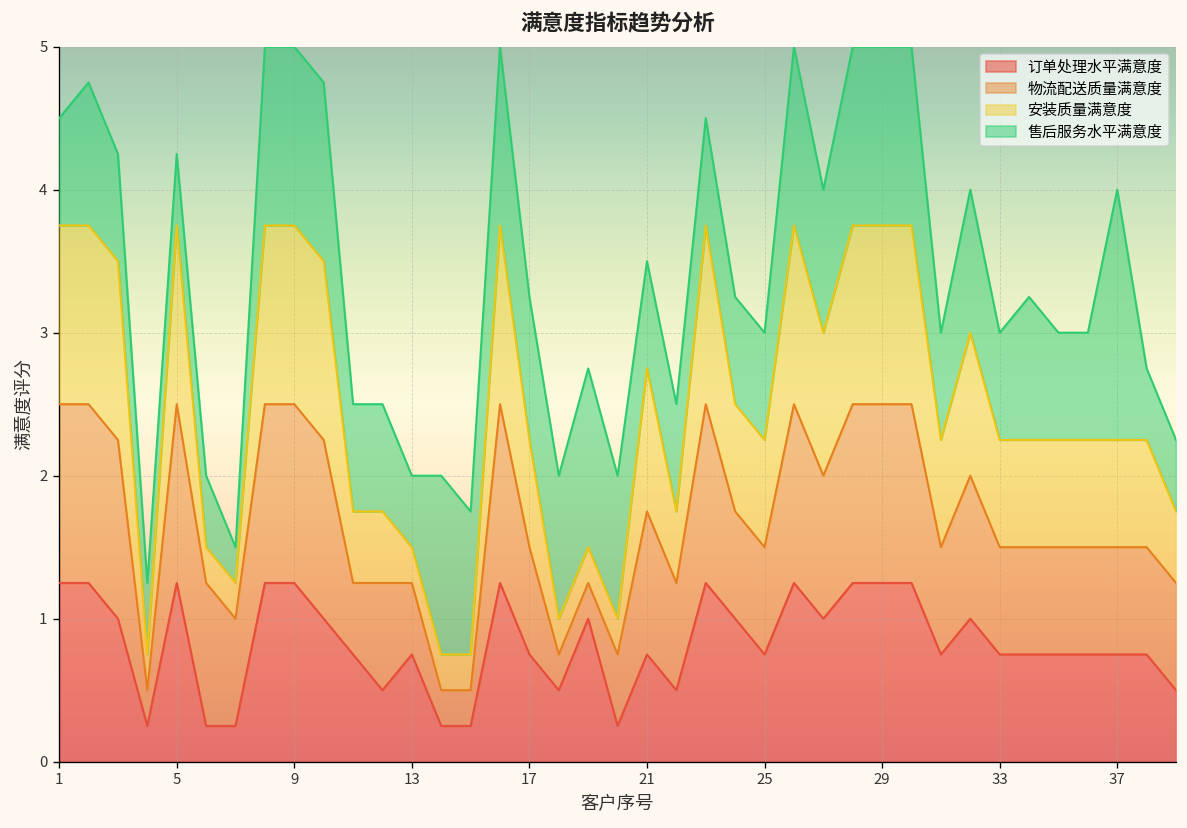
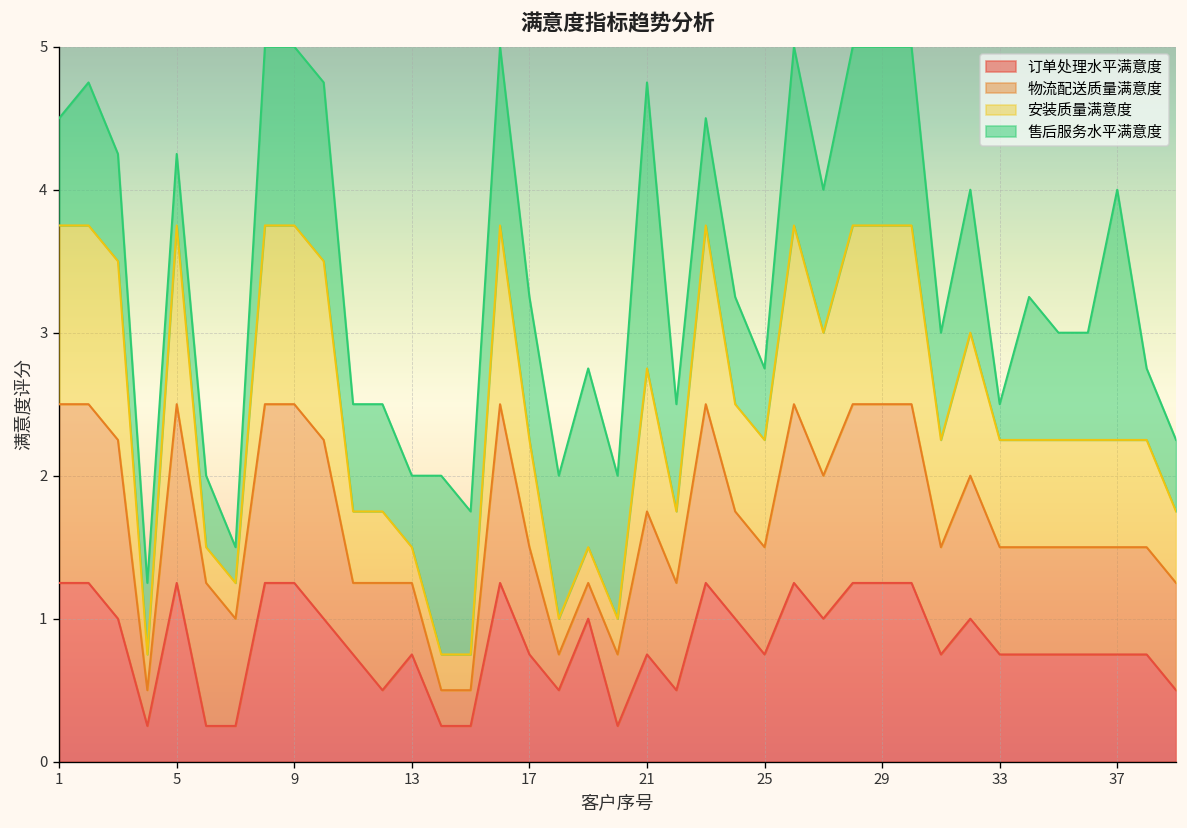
售后服务水平满意度, 21: 0.75 -> 2.00
售后服务水平满意度, 25: 0.75 -> 0.50
售后服务水平满意度, 33: 0.75 -> 0.25
